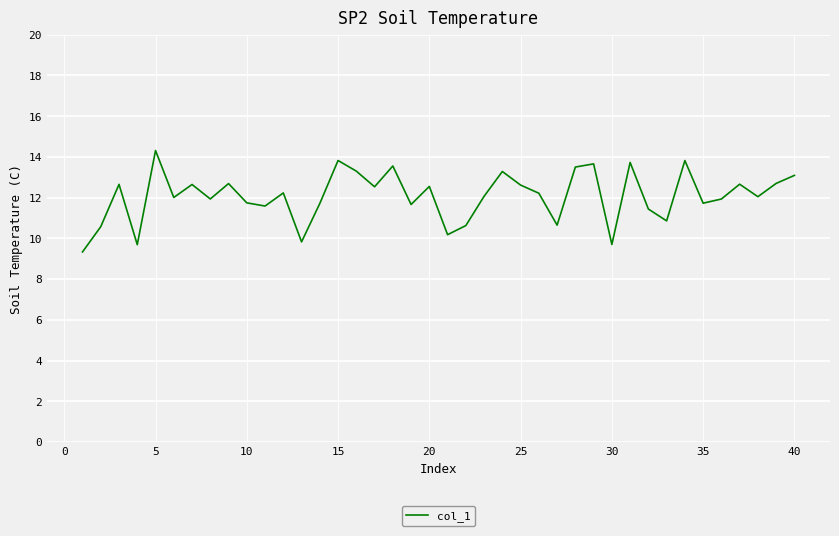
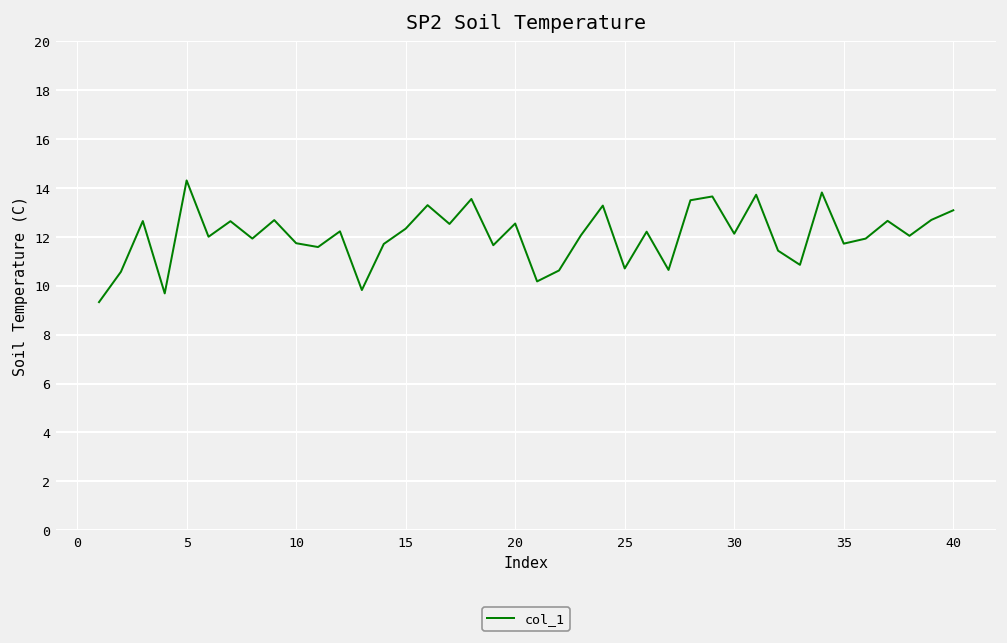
15: 13.8 -> 12.3
25: 12.6 -> 10.7
30: 9.7 -> 12.1
